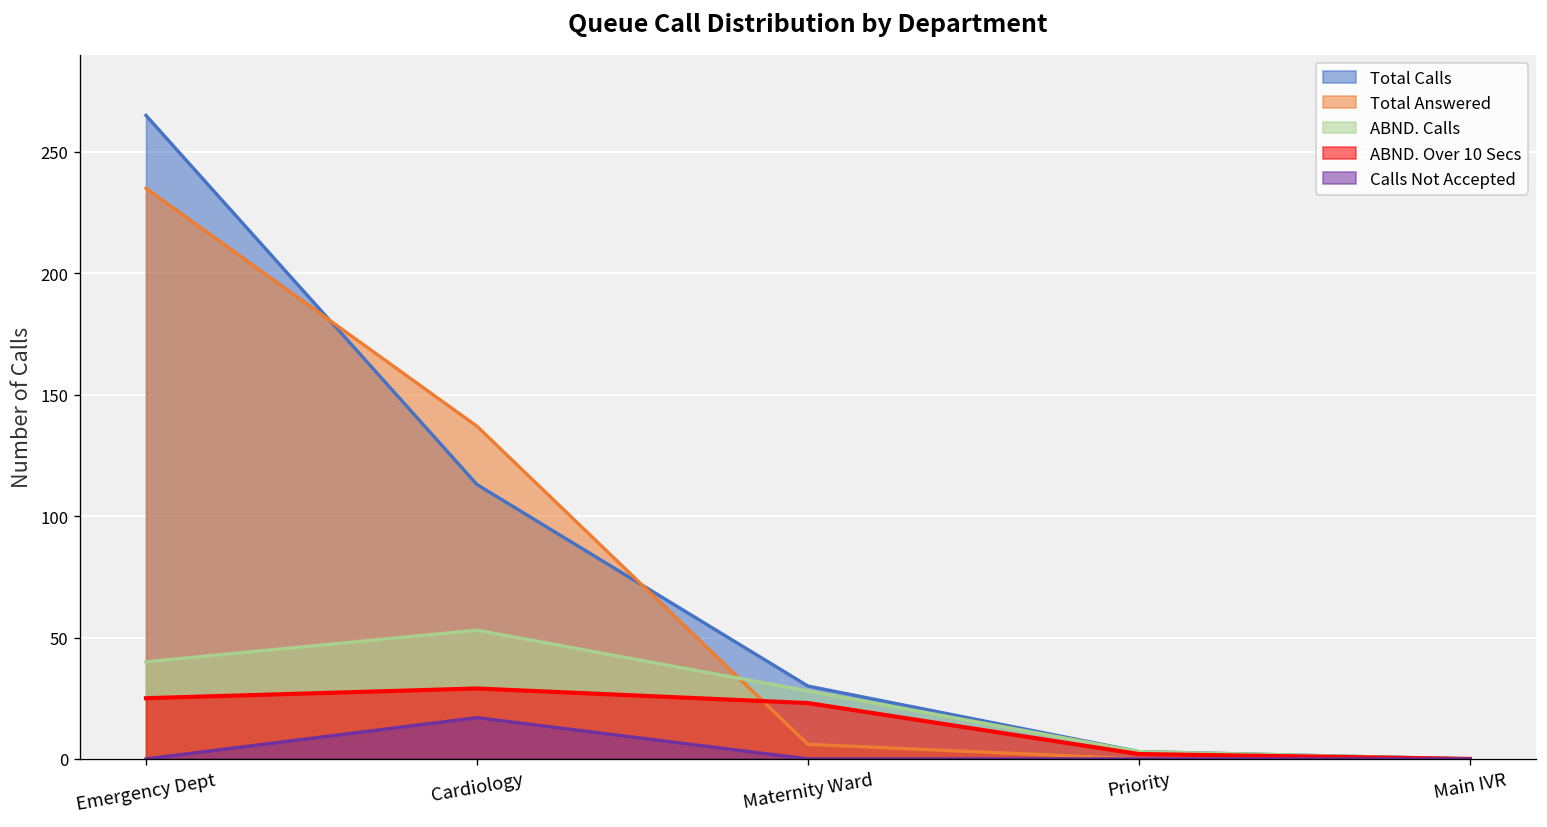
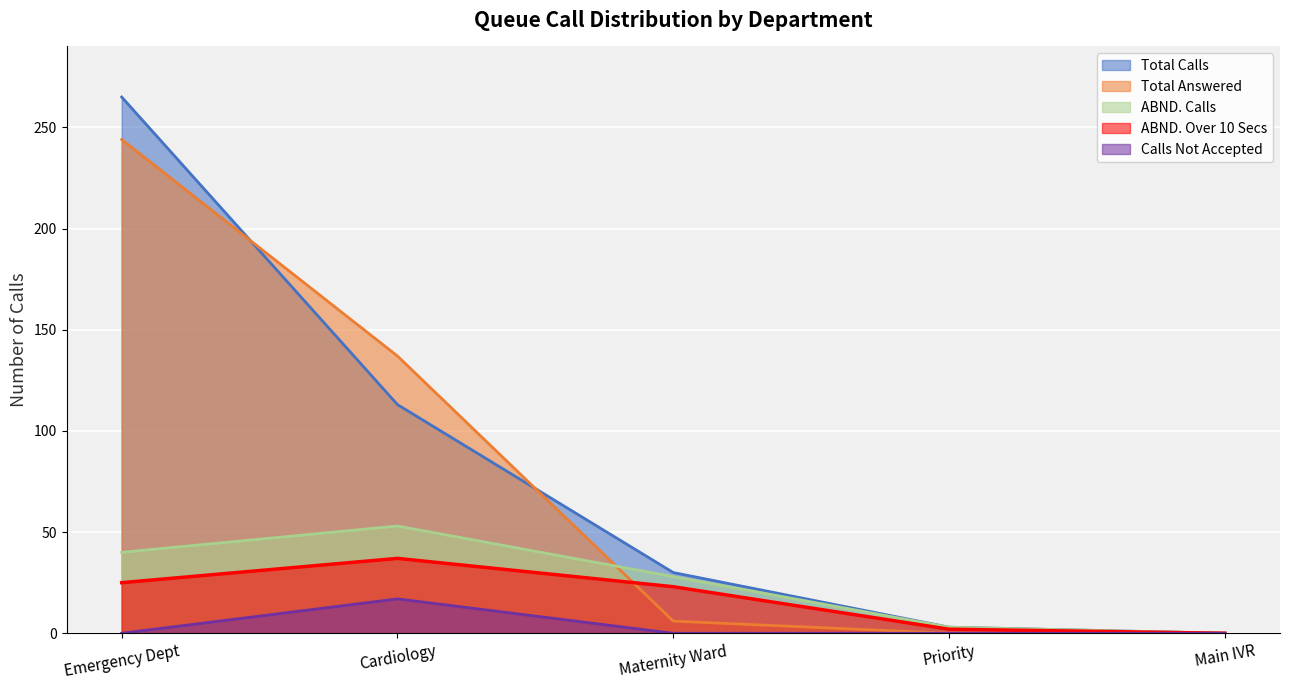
Total Answered, Emergency Dept: 235 -> 244
ABND. Over 10 Secs, Cardiology: 29 -> 37
